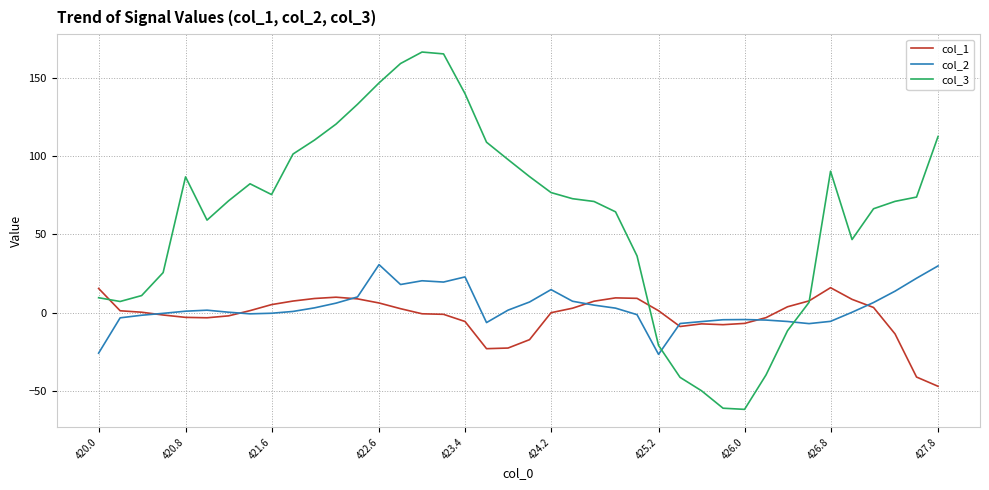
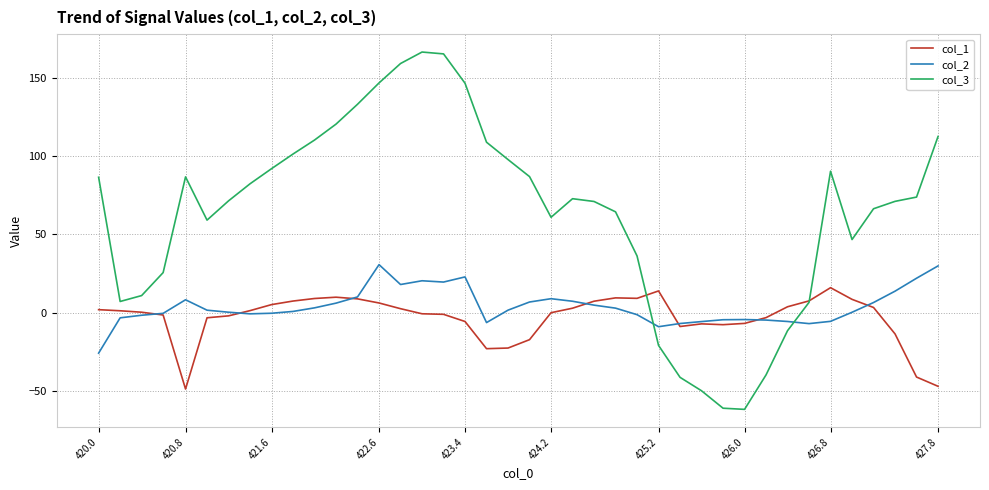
col_1, 420.0: 15 -> 2
col_3, 420.0: 10 -> 86
col_1, 420.8: -3 -> -49
col_2, 420.8: 1 -> 8
col_3, 421.6: 75 -> 92
col_3, 423.4: 140 -> 146
col_2, 424.2: 15 -> 9
col_3, 424.2: 77 -> 61
col_1, 425.2: 1 -> 14
col_2, 425.2: -27 -> -9
